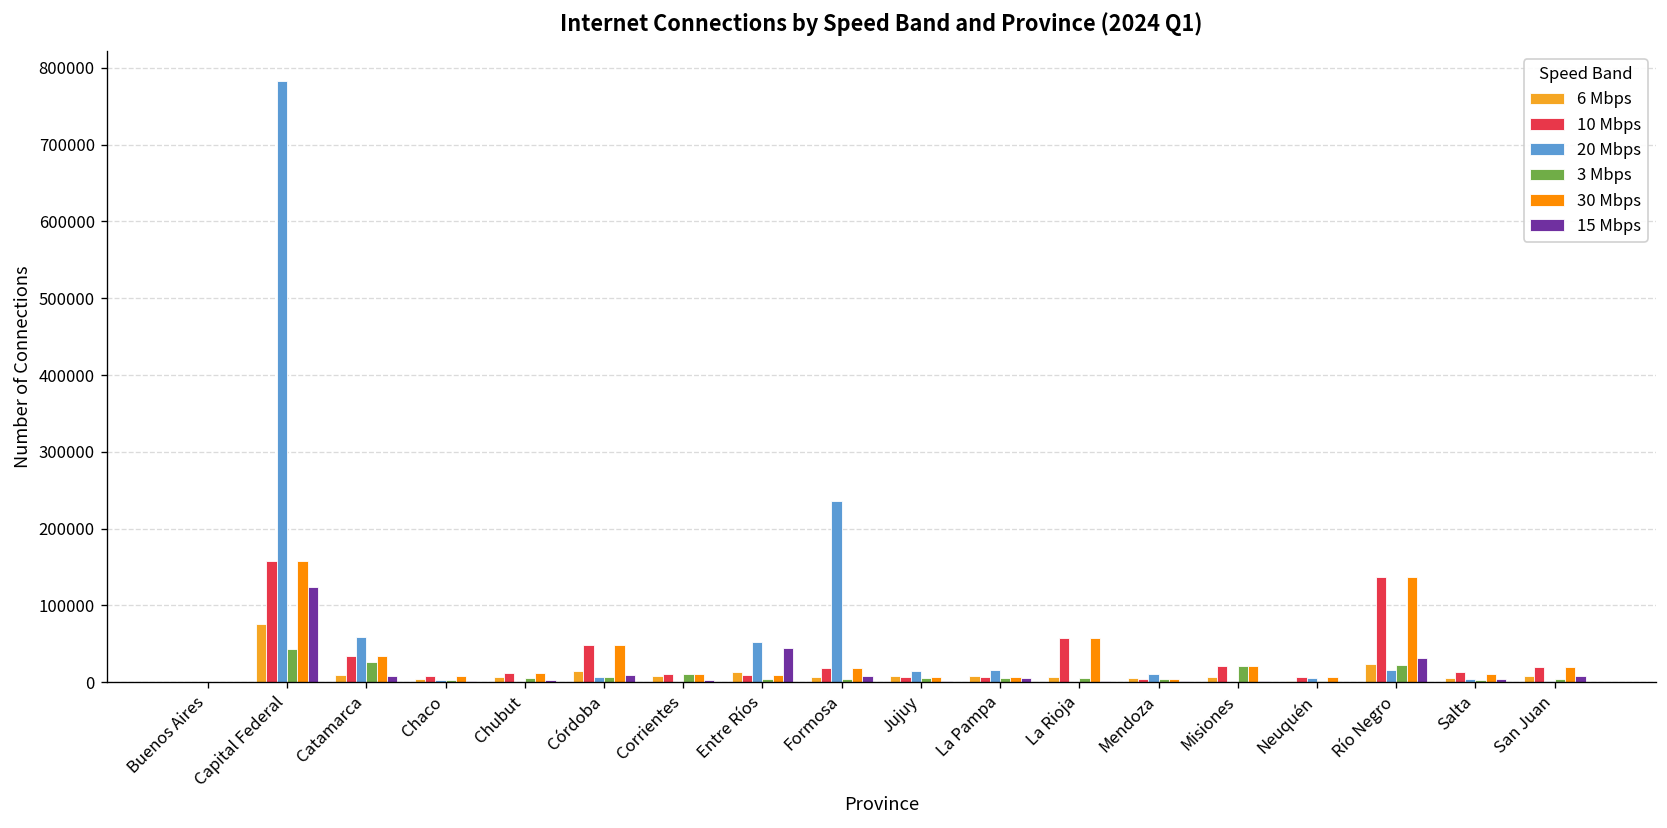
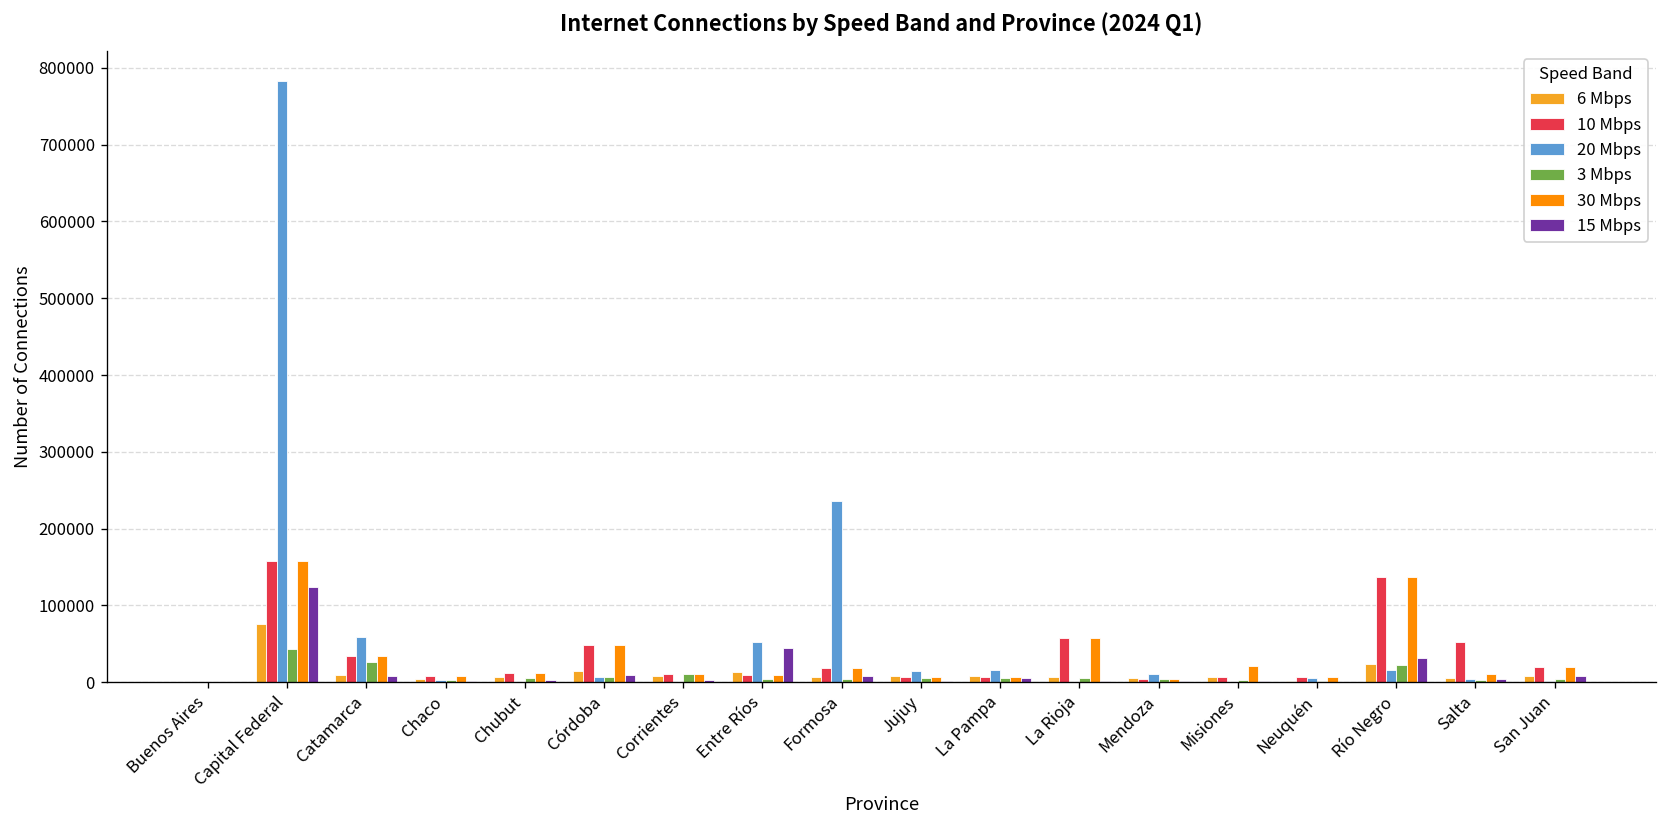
10 Mbps, Misiones: 20000 -> 10000
3 Mbps, Misiones: 20000 -> 0
10 Mbps, Salta: 10000 -> 50000
